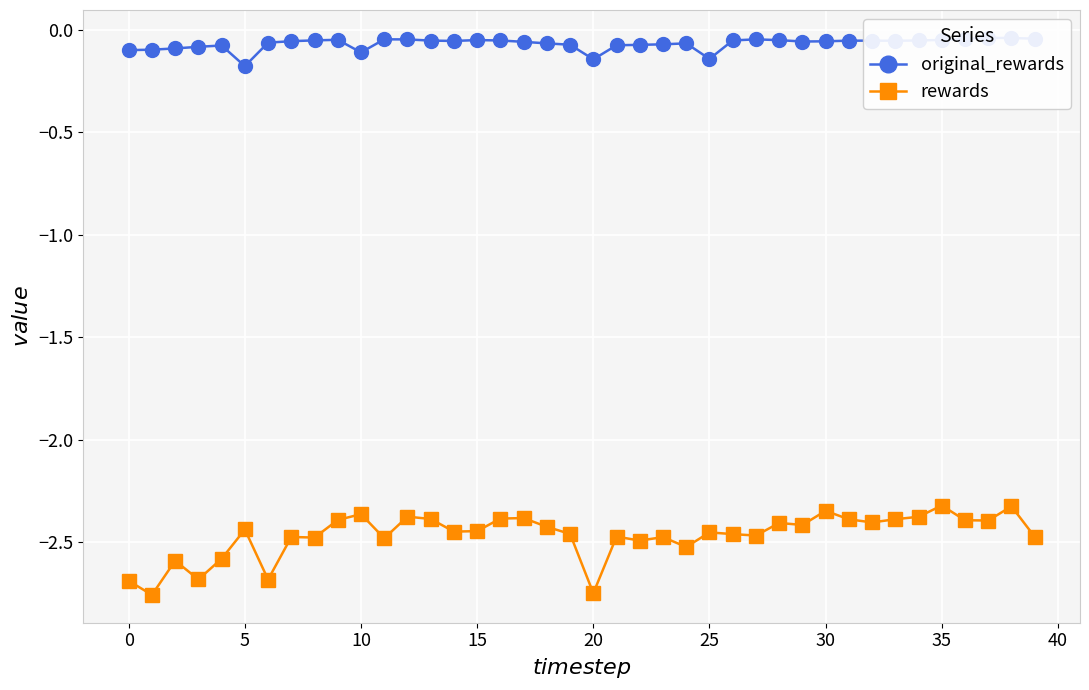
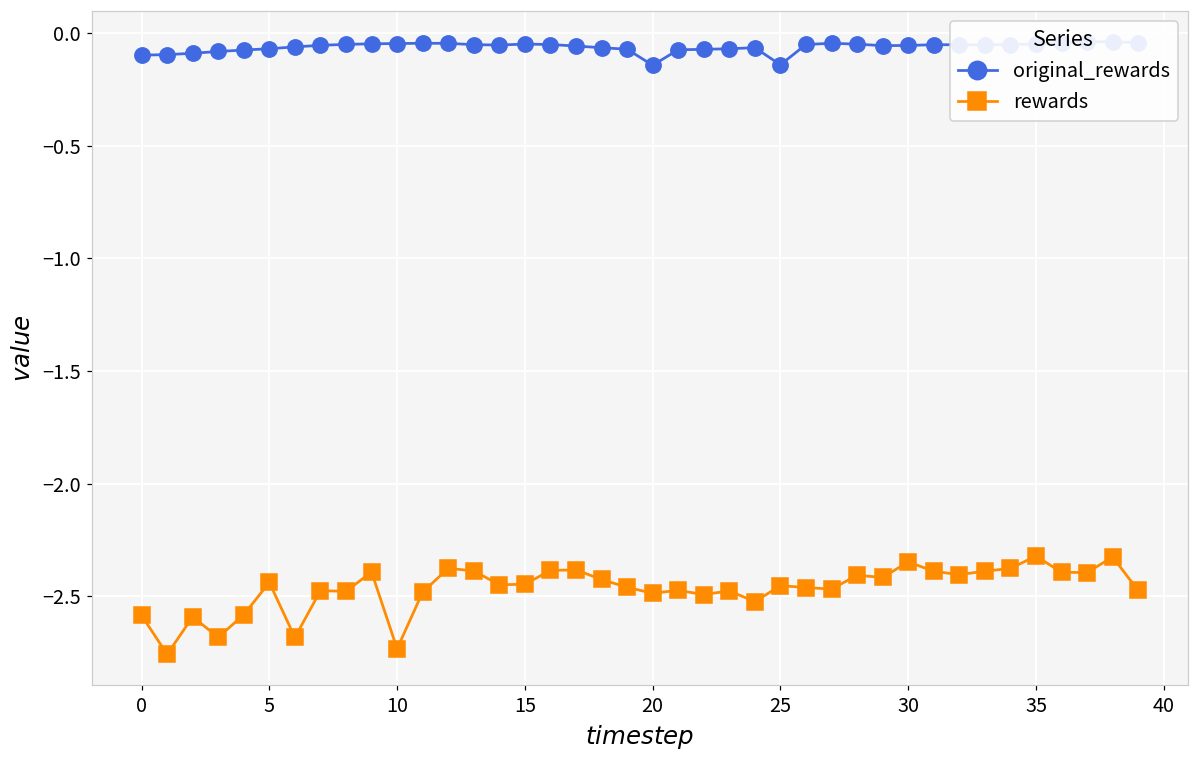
rewards, 0: -2.69 -> -2.59
original_rewards, 5: -0.18 -> -0.07
original_rewards, 10: -0.11 -> -0.05
rewards, 10: -2.36 -> -2.73
rewards, 20: -2.75 -> -2.49
